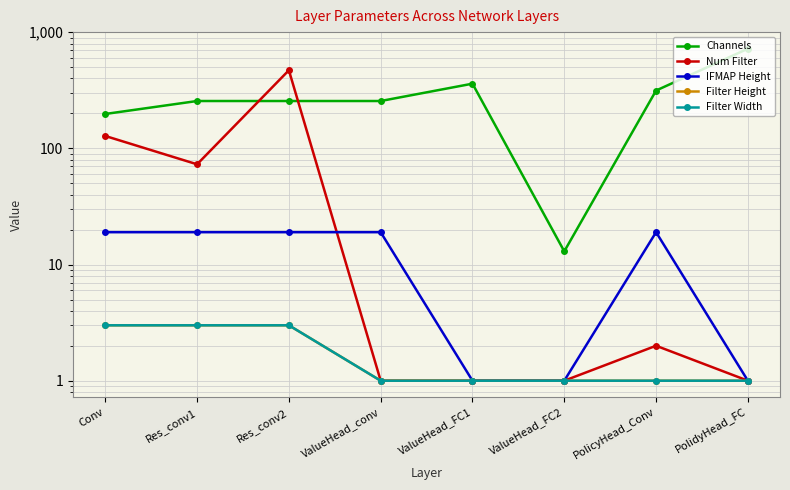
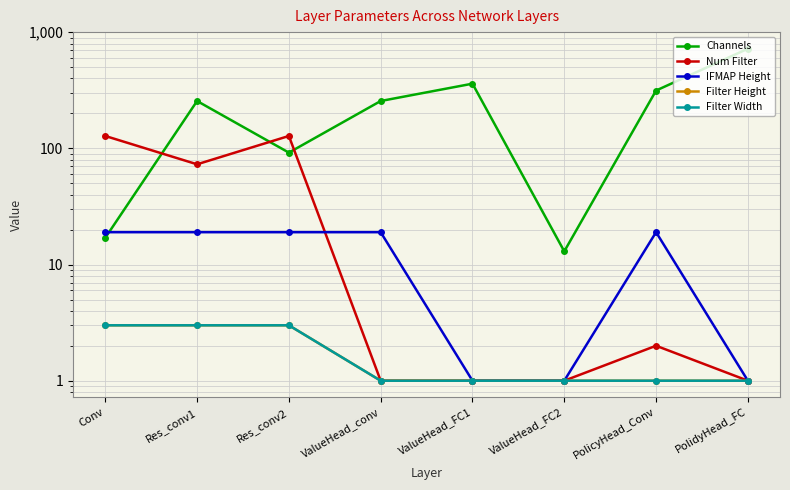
Channels, Conv: 200 -> 17
Channels, Res_conv2: 260 -> 90
Num Filter, Res_conv2: 470 -> 130
